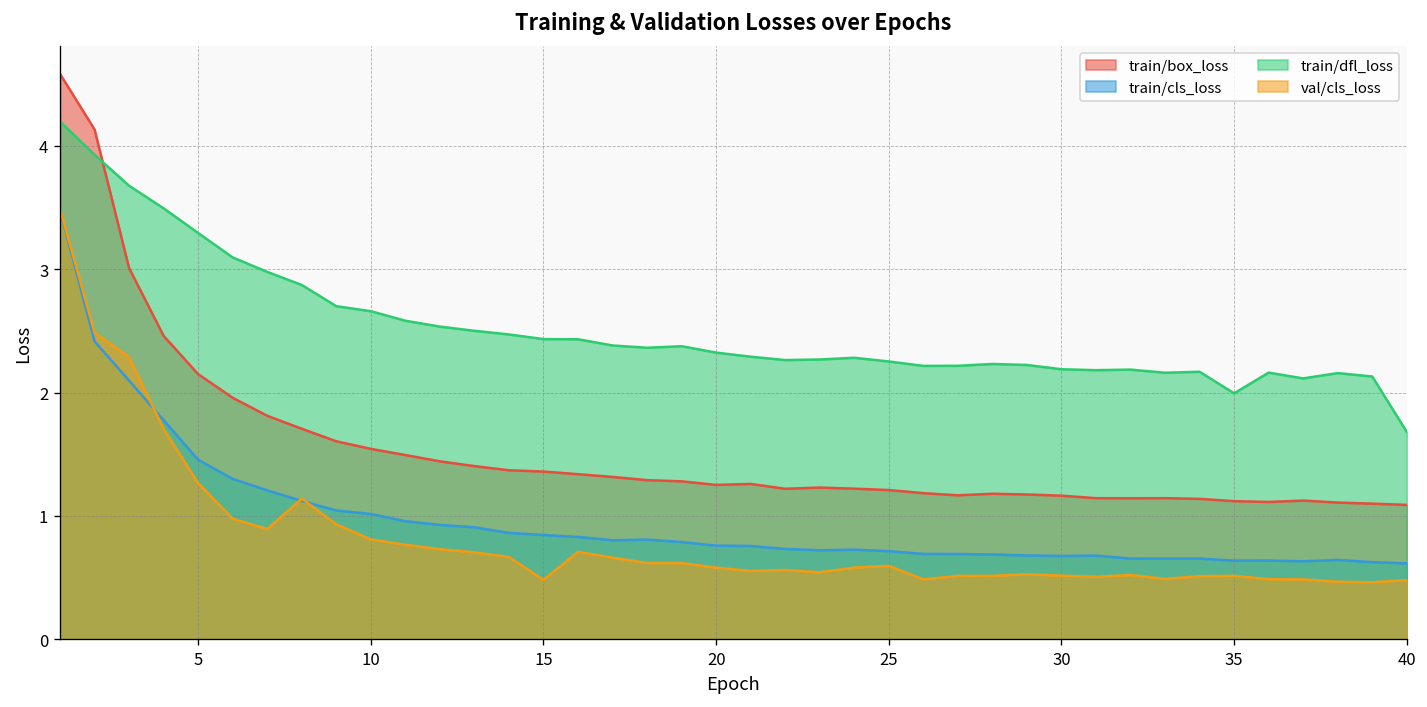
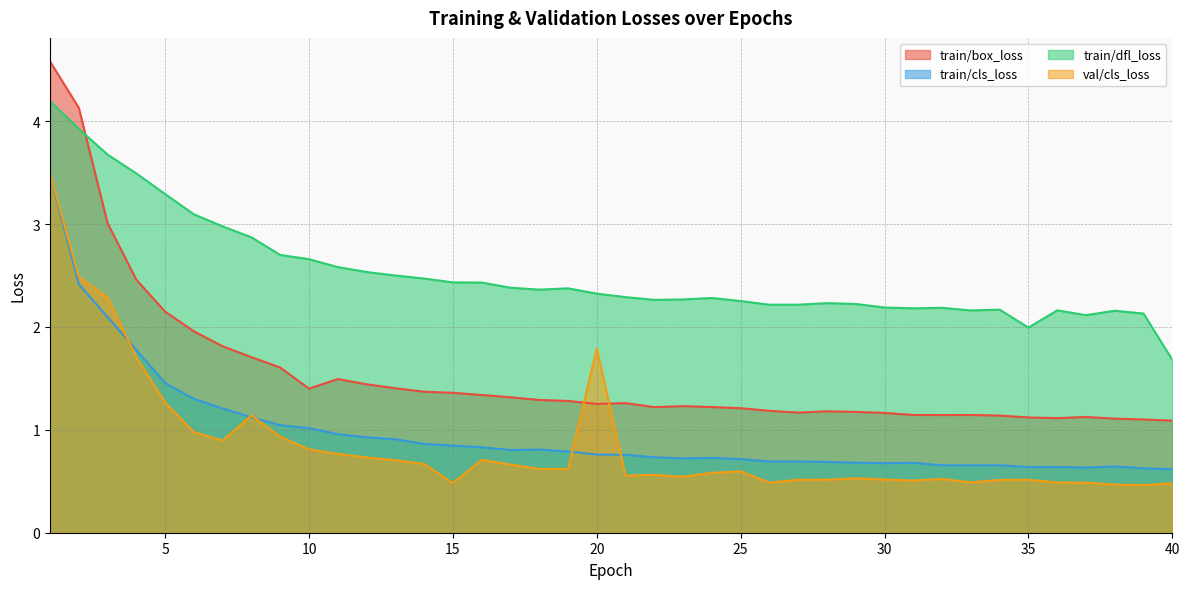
train/box_loss, 10: 1.54 -> 1.40
val/cls_loss, 20: 0.58 -> 1.79
